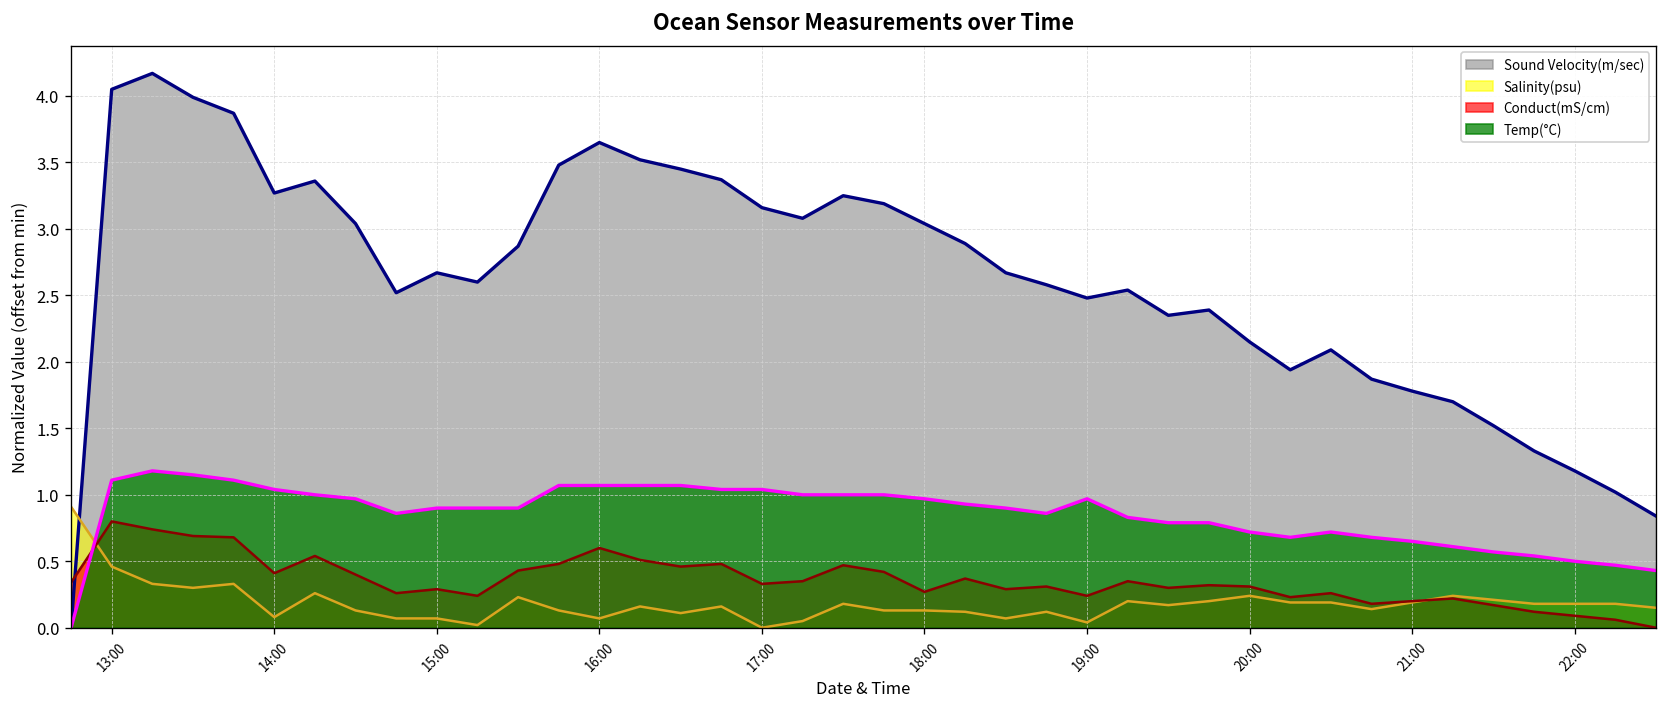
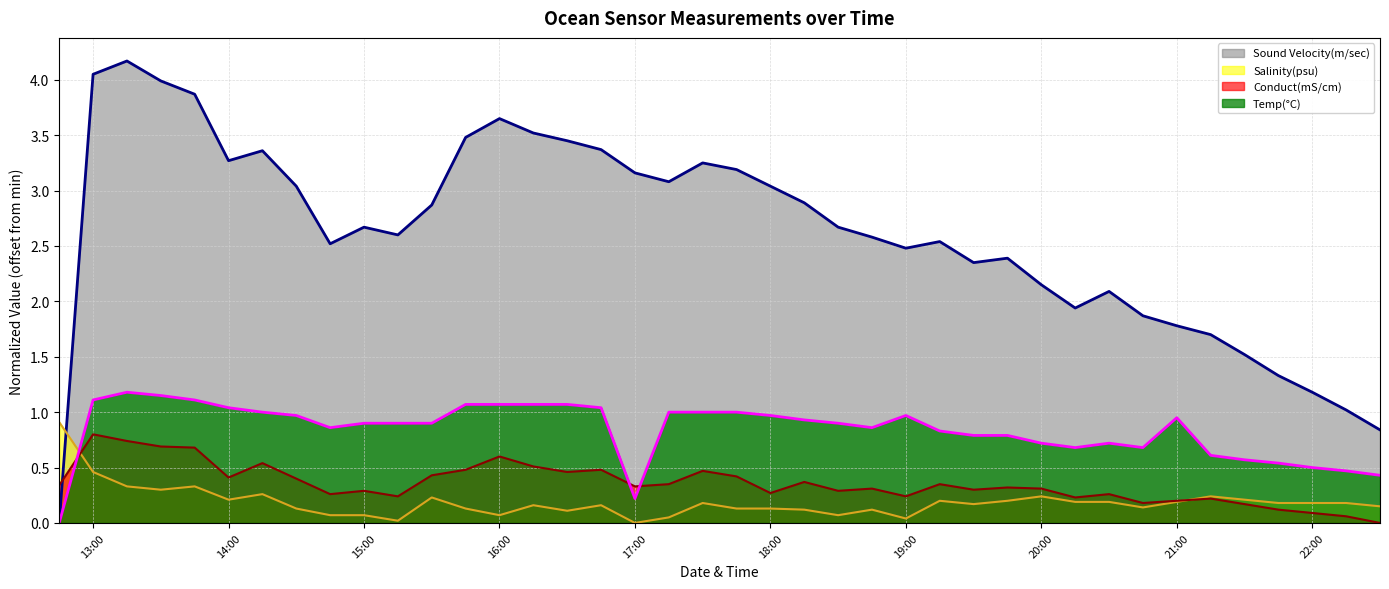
Salinity(psu), 14:00: 0.08 -> 0.21
Temp(°C), 17:00: 1.04 -> 0.22
Temp(°C), 21:00: 0.65 -> 0.95
